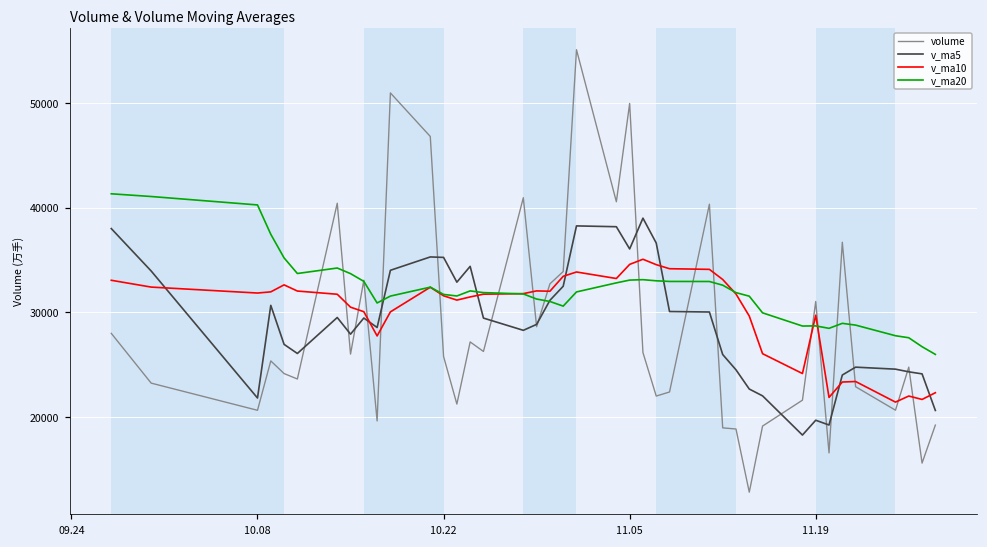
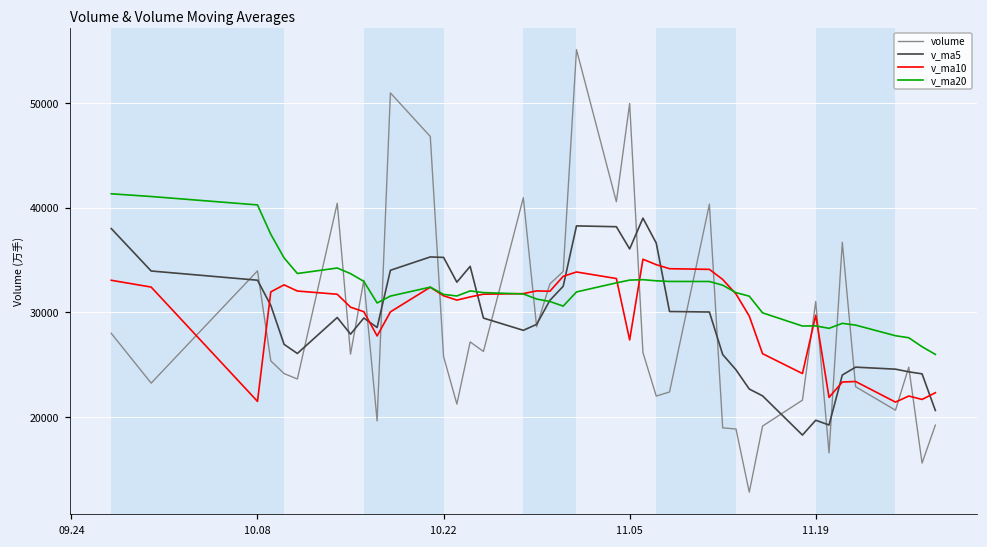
volume, 10.08: 21000 -> 34000
v_ma5, 10.08: 22000 -> 33000
v_ma10, 10.08: 32000 -> 21000
v_ma10, 11.05: 35000 -> 27000
